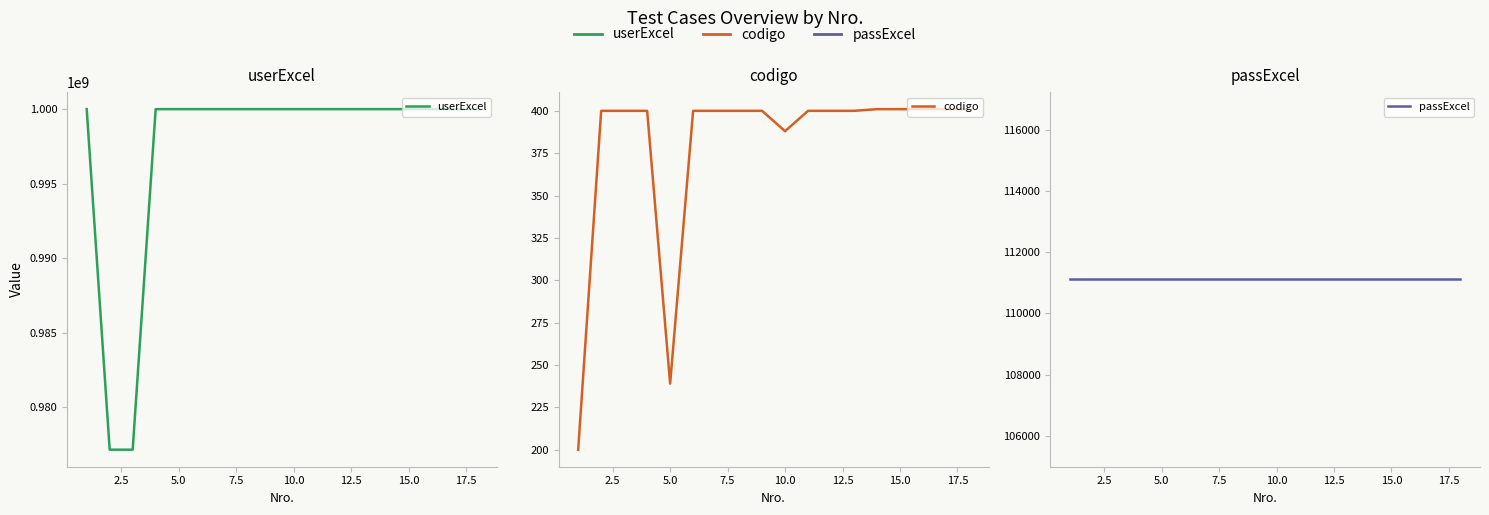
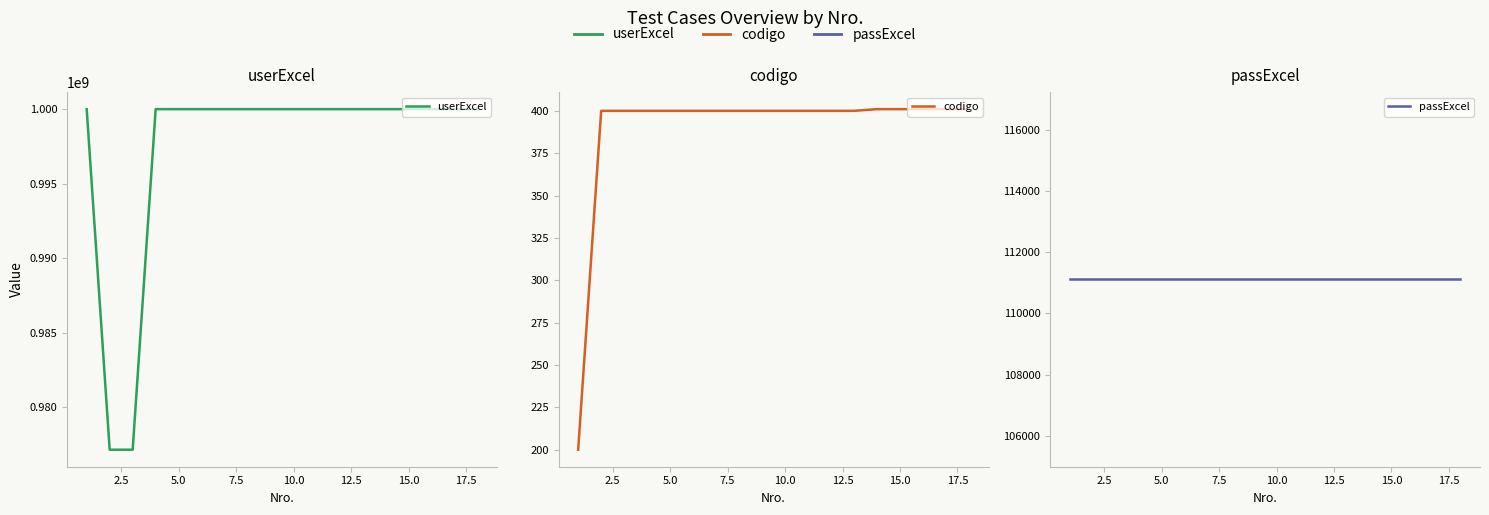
codigo, 5.0: 239 -> 400
codigo, 10.0: 388 -> 400
